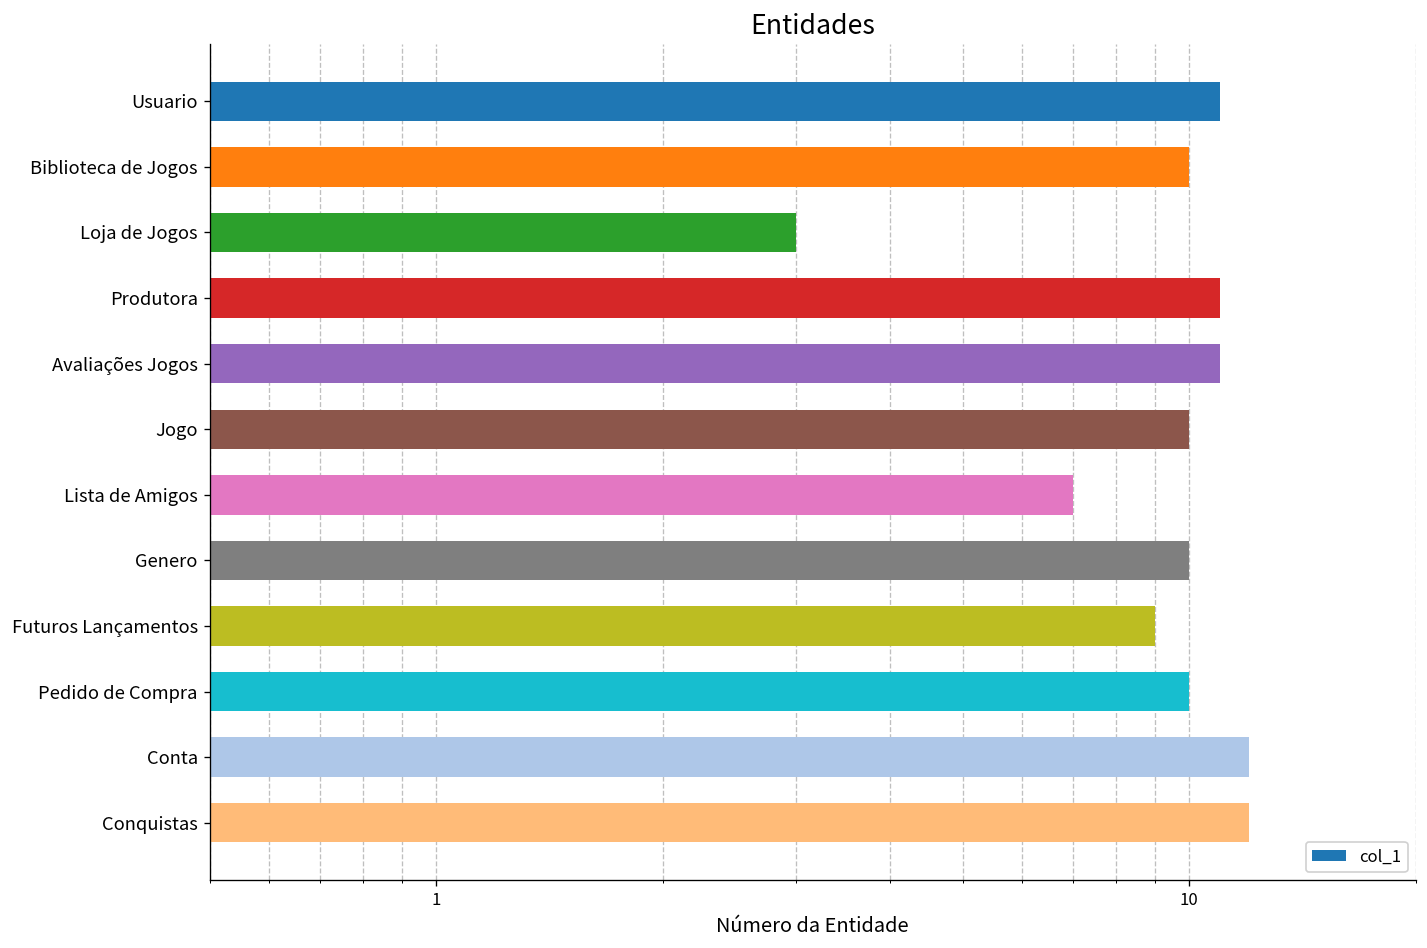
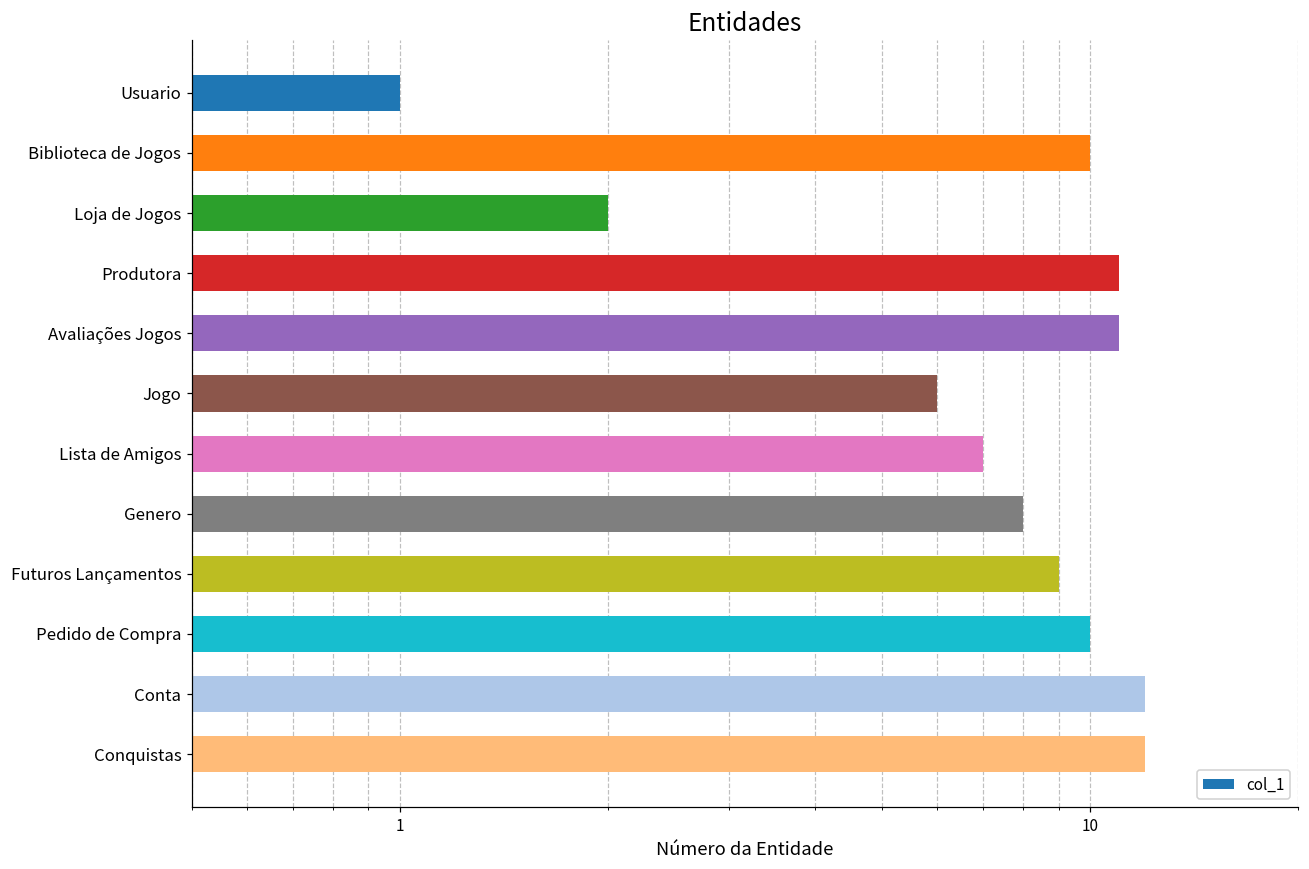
Usuario: 11 -> 1
Loja de Jogos: 3 -> 2
Jogo: 10 -> 6
Genero: 10 -> 8
